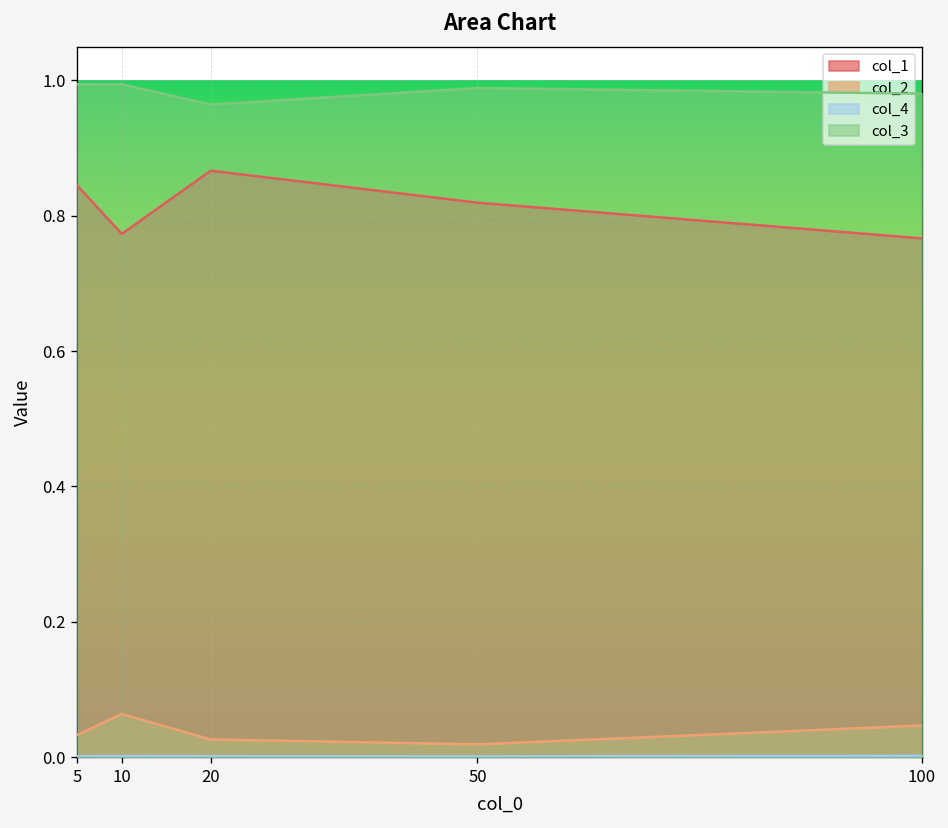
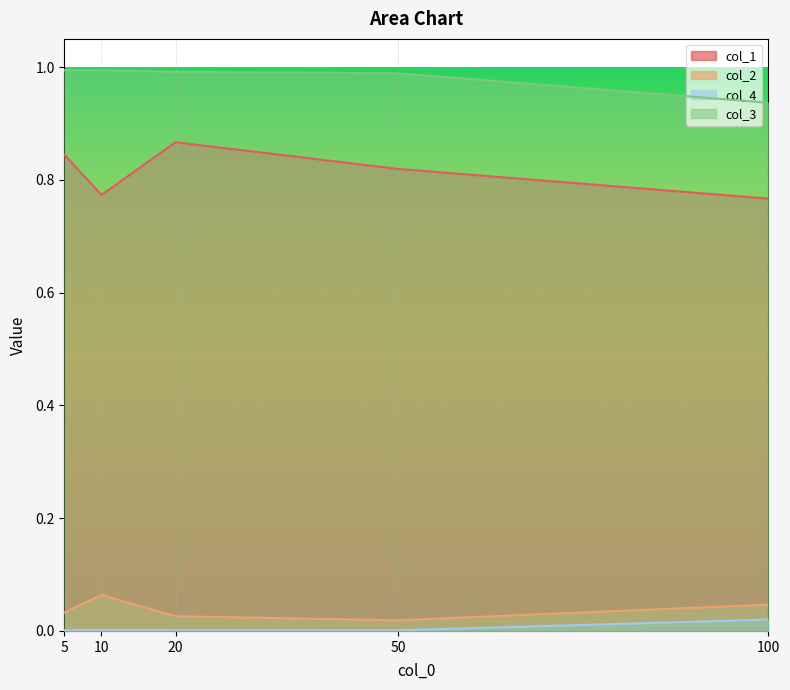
col_3, 20: 0.96 -> 0.99
col_4, 100: 0.00 -> 0.02
col_3, 100: 0.98 -> 0.94
